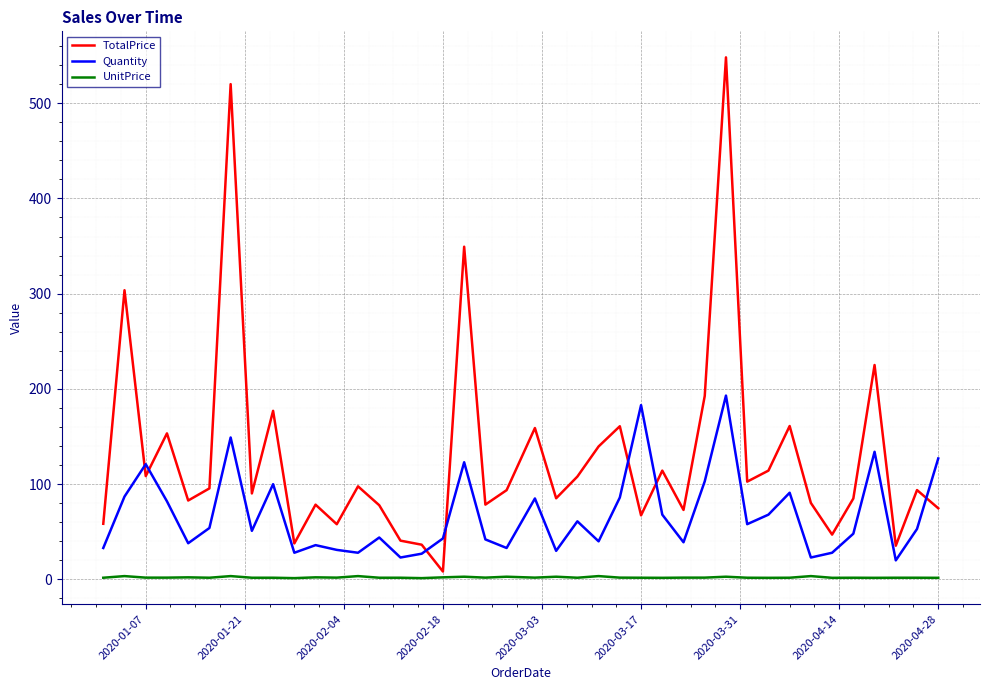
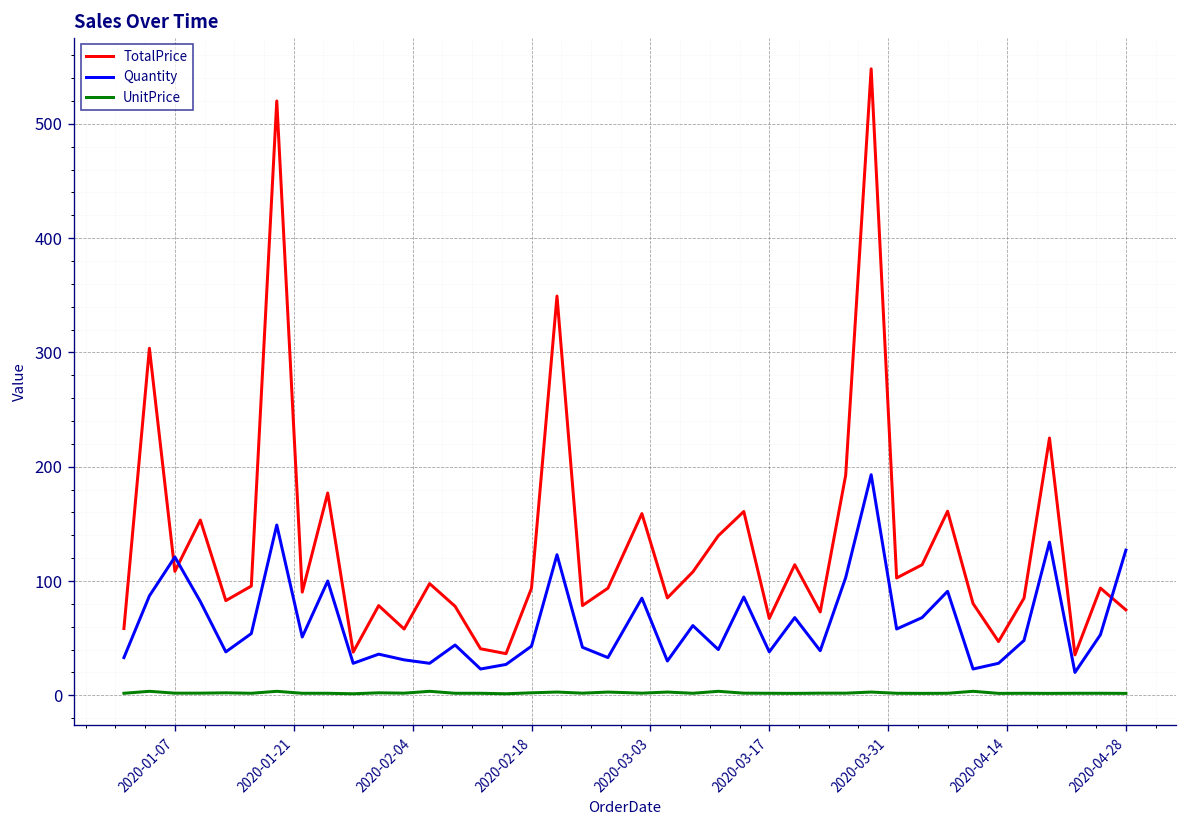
TotalPrice, 2020-02-18: 10 -> 90
Quantity, 2020-03-17: 180 -> 40
